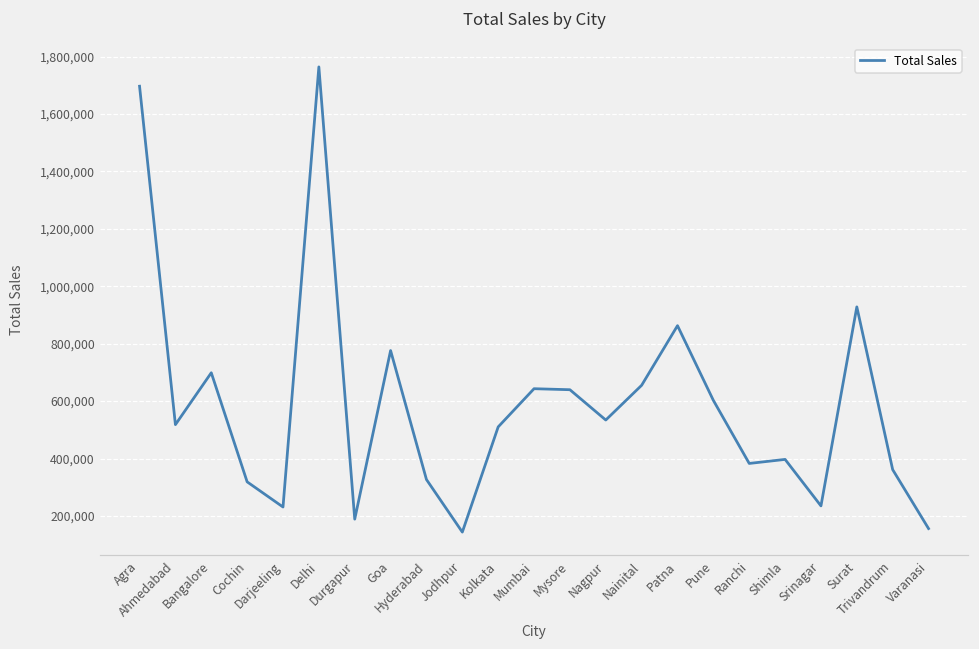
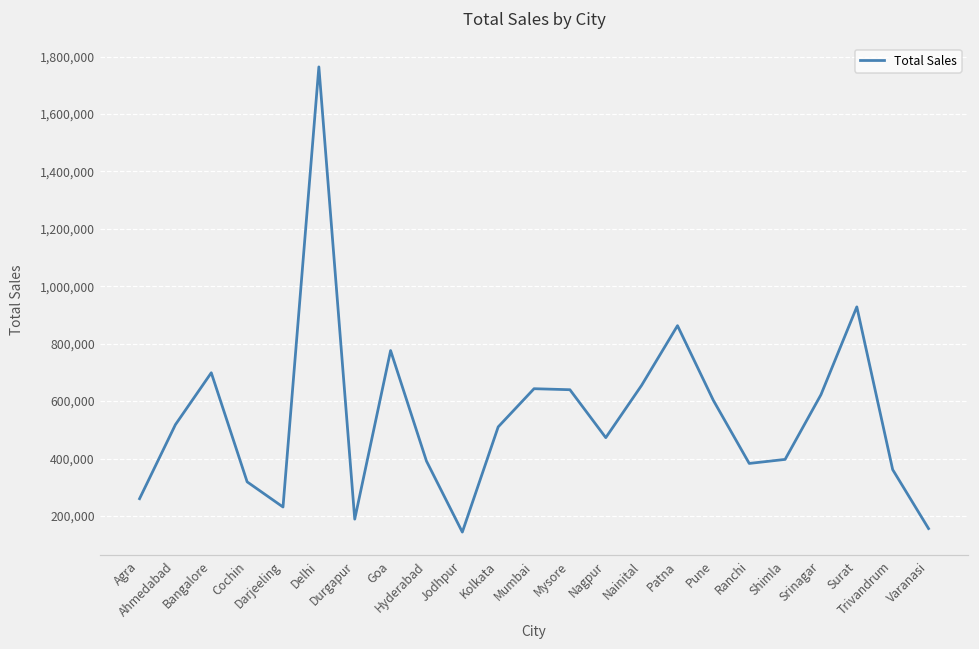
Agra: 1,700,000 -> 260,000
Hyderabad: 330,000 -> 390,000
Nagpur: 530,000 -> 470,000
Srinagar: 230,000 -> 620,000
